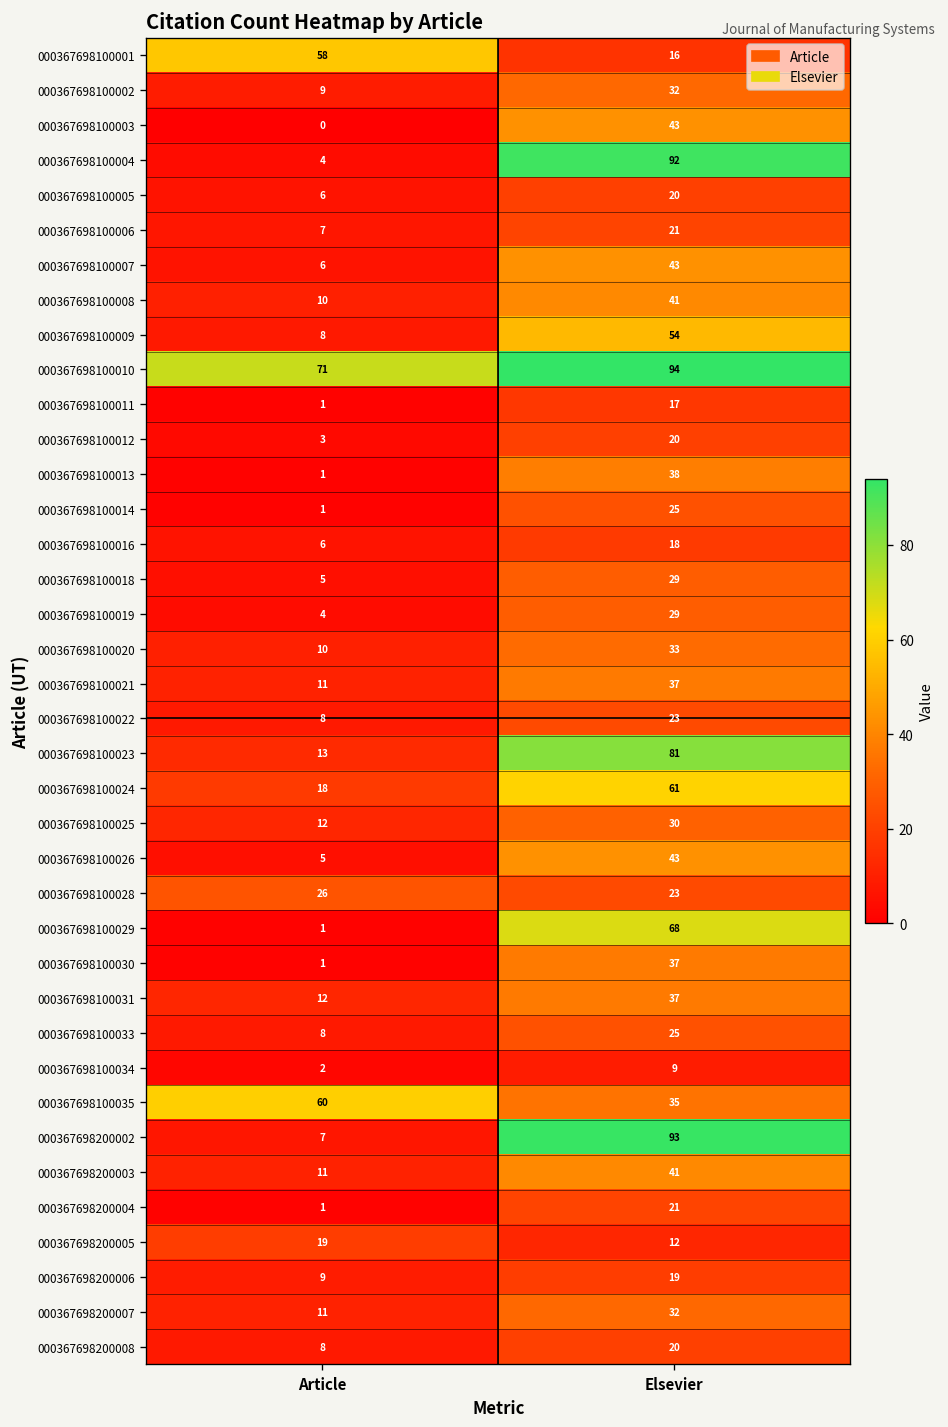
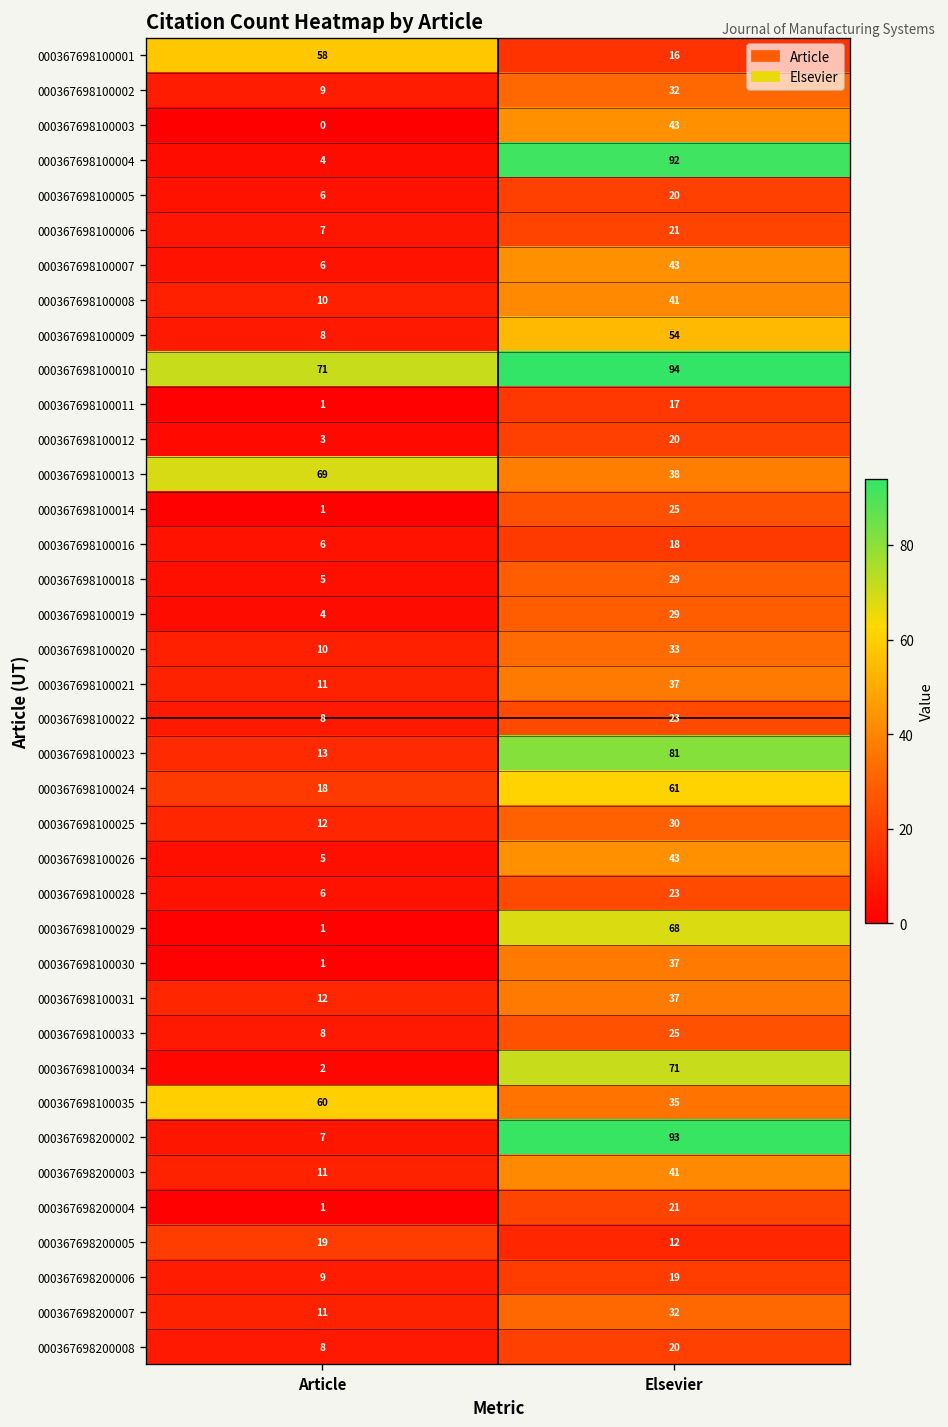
000367698100013, Article: 1 -> 69
000367698100028, Article: 26 -> 6
000367698100034, Elsevier: 9 -> 71
